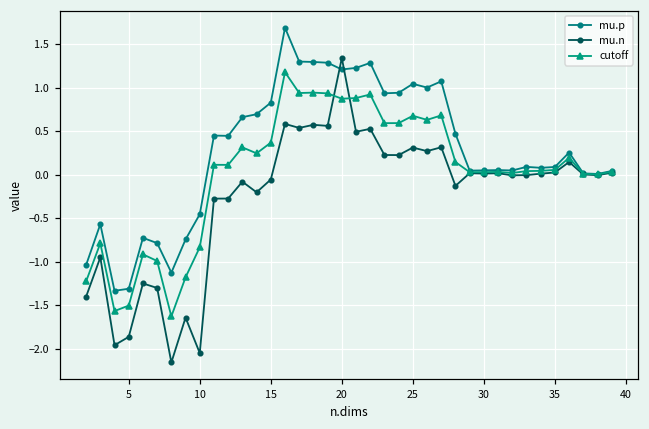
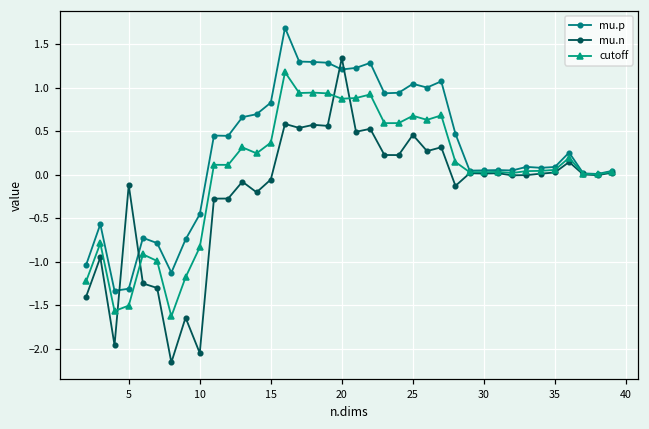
mu.n, 5: -1.9 -> -0.1
mu.n, 25: 0.3 -> 0.5
